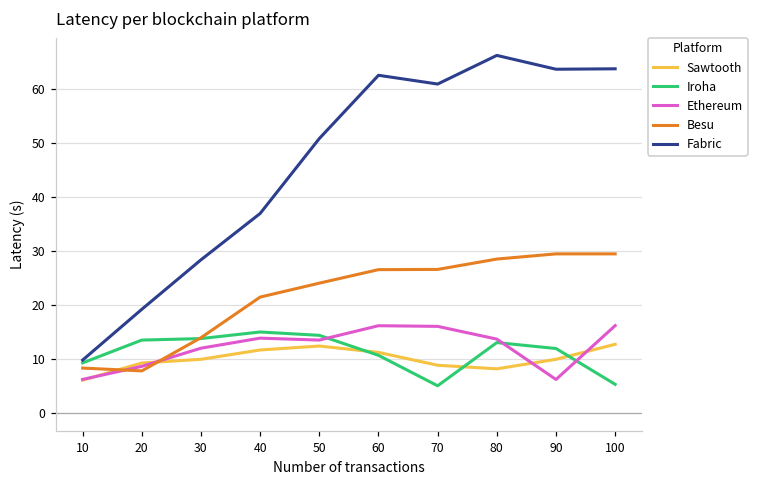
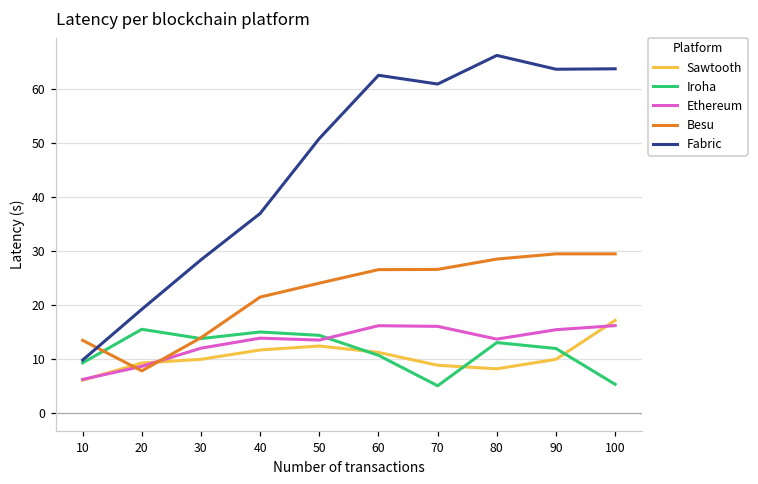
Besu, 10: 8 -> 13
Iroha, 20: 14 -> 16
Ethereum, 90: 6 -> 15
Sawtooth, 100: 13 -> 17
